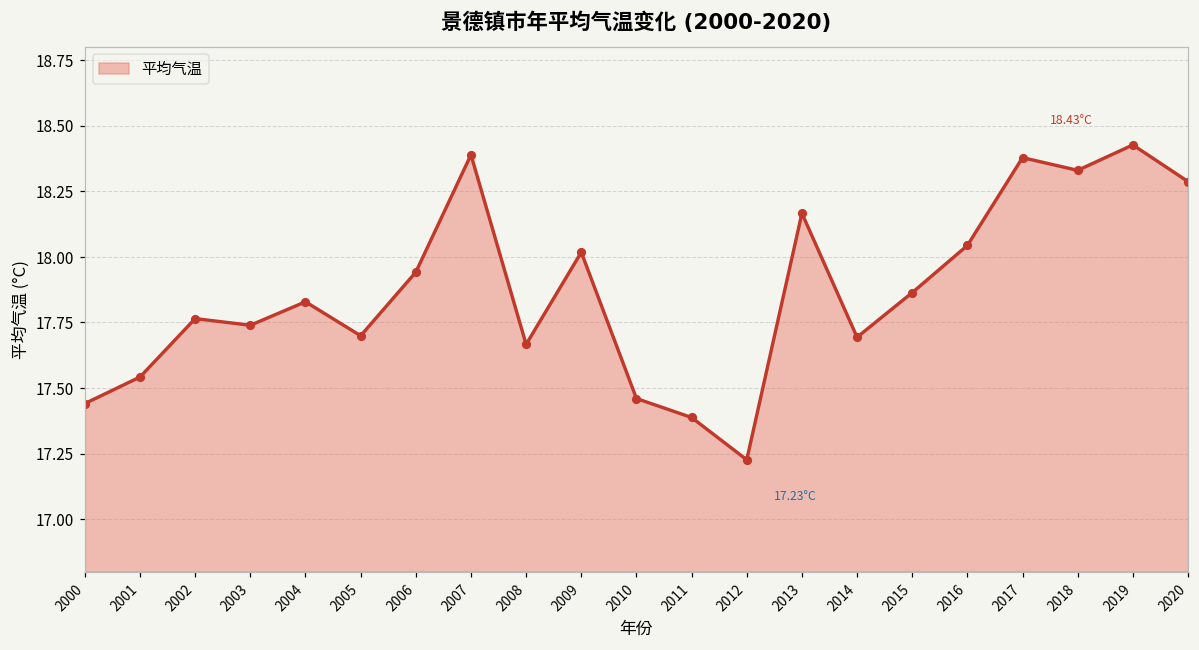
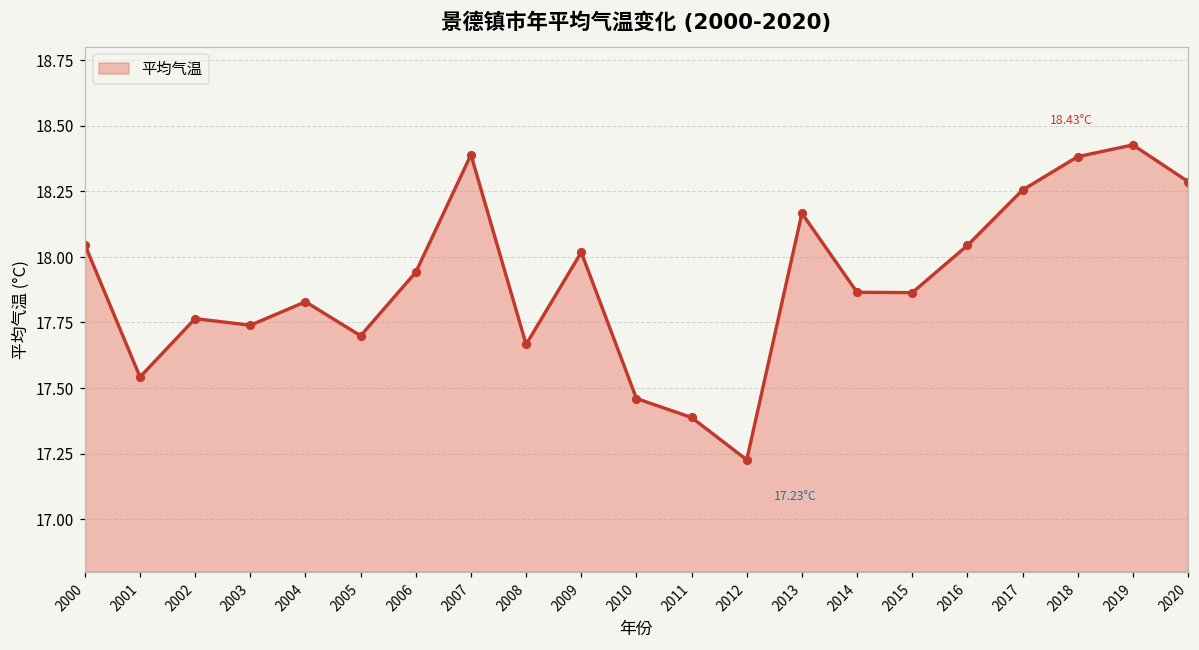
2000: 17.44 -> 18.05
2014: 17.69 -> 17.86
2017: 18.38 -> 18.25
2018: 18.33 -> 18.38
